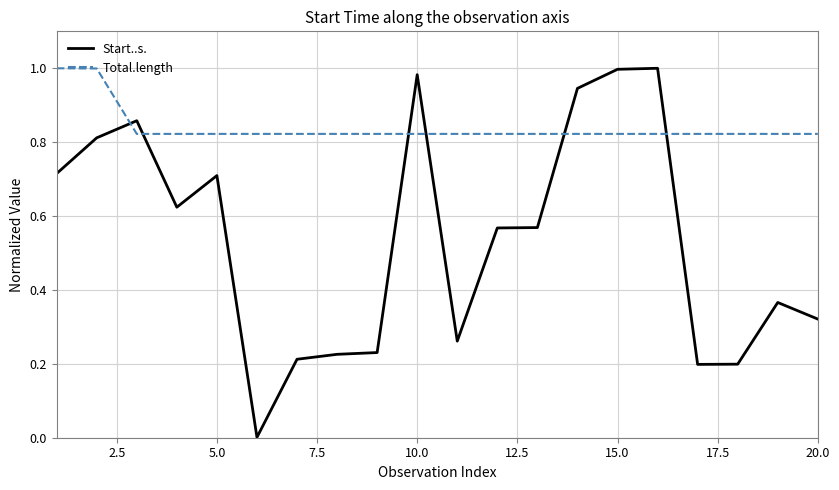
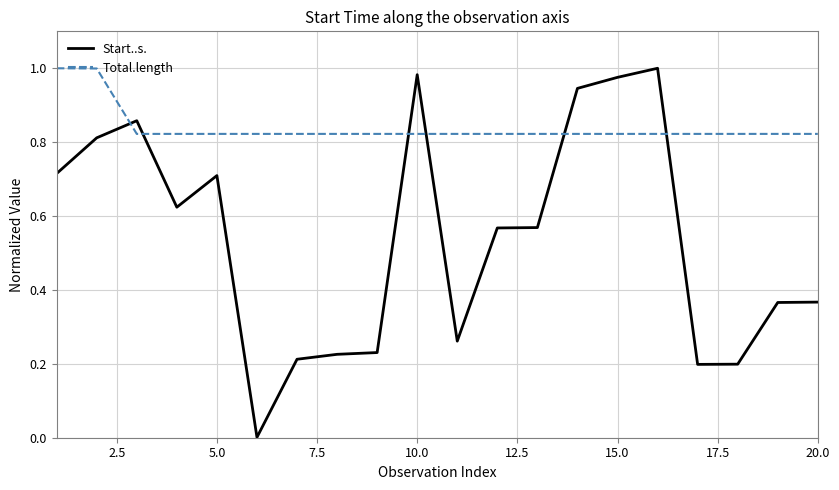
Start..s., 15.0: 1.00 -> 0.98
Start..s., 20.0: 0.32 -> 0.37
